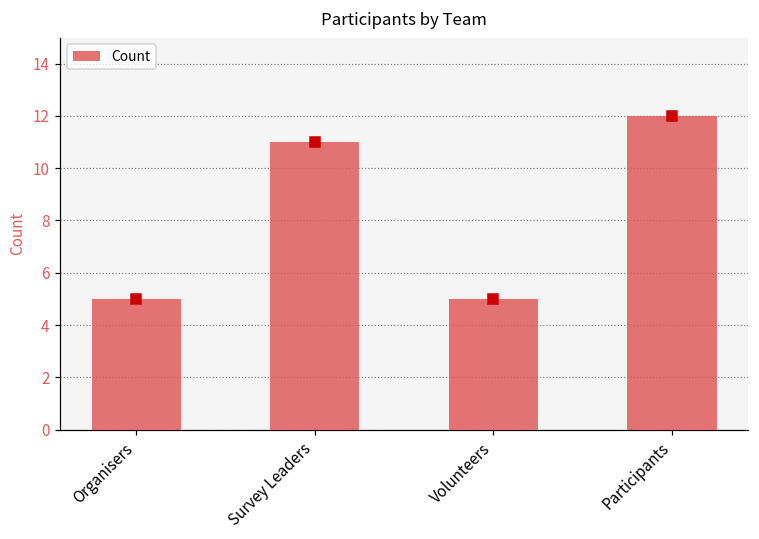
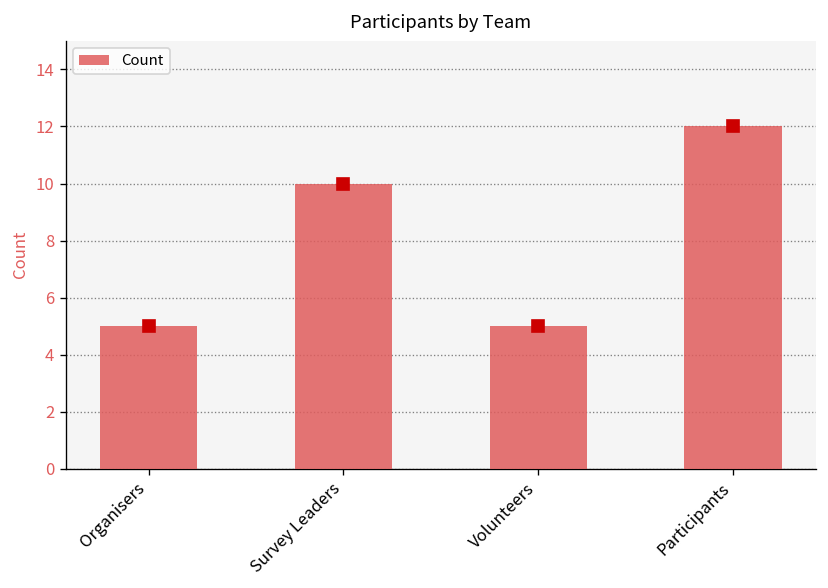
Count, Survey Leaders: 11 -> 10
